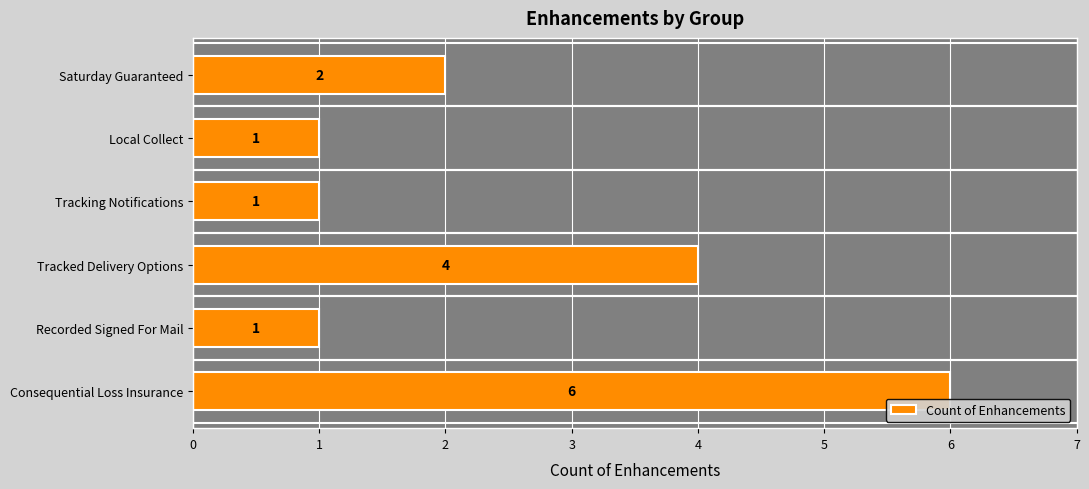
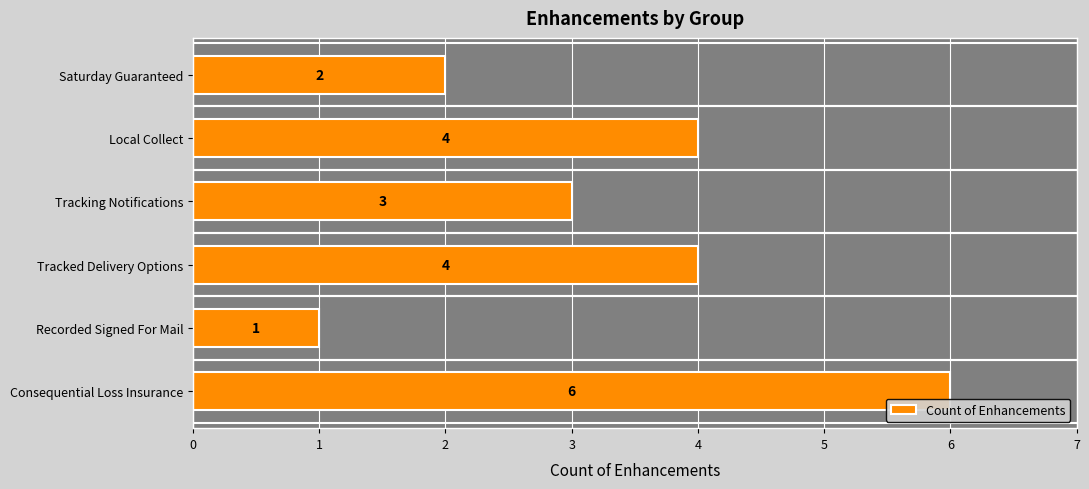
Local Collect: 1 -> 4
Tracking Notifications: 1 -> 3
